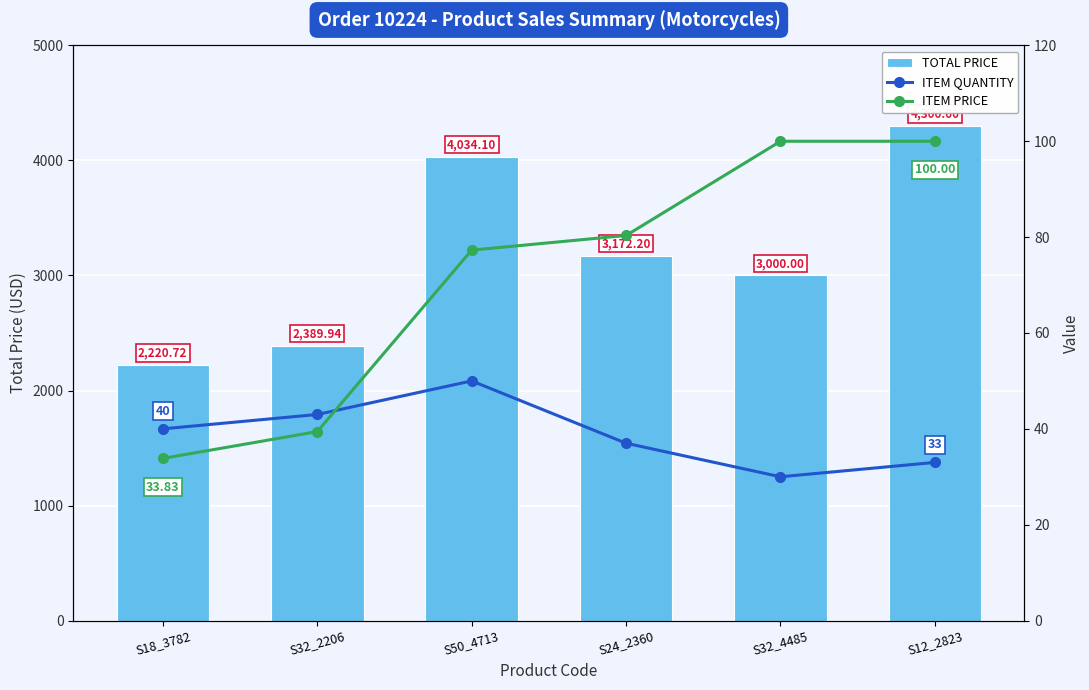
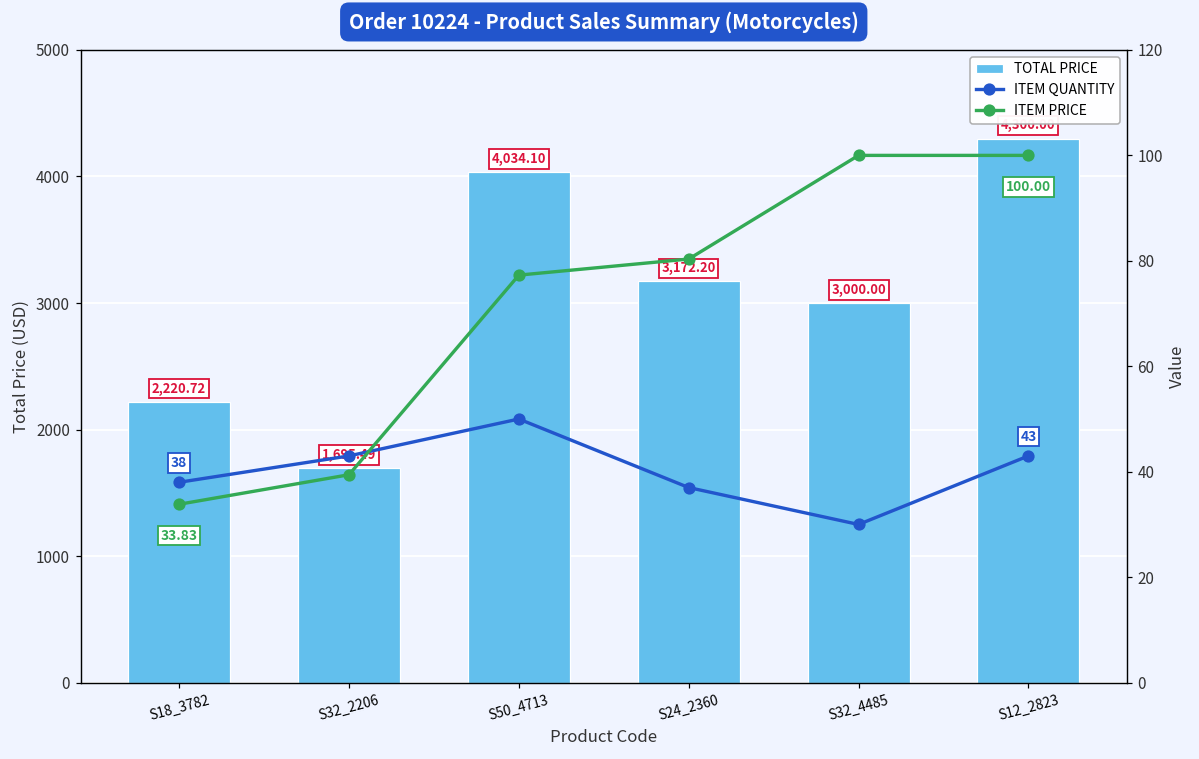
TOTAL PRICE, S32_2206: 2,389.94 -> 1,695.49
ITEM QUANTITY, S18_3782: 40 -> 38
ITEM QUANTITY, S12_2823: 33 -> 43
